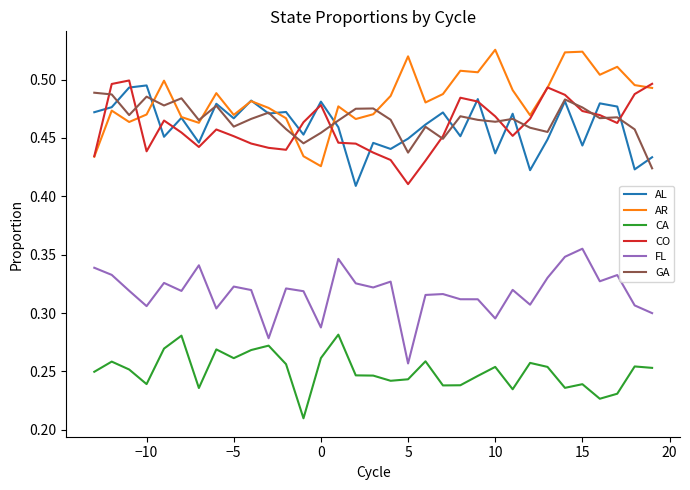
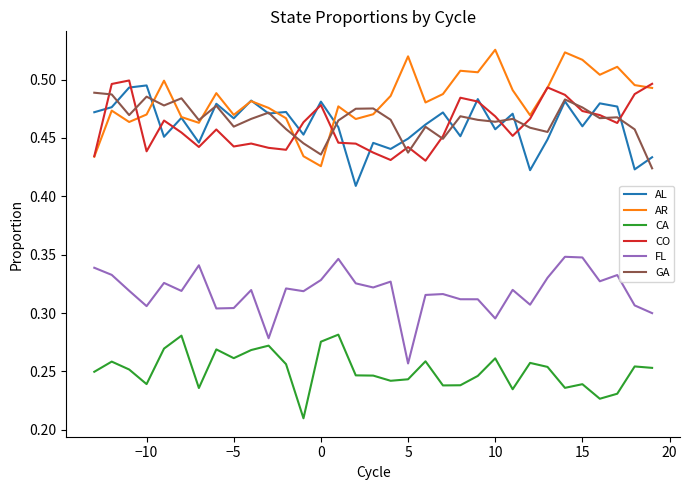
CO, −5: 0.451 -> 0.443
FL, −5: 0.323 -> 0.304
CA, 0: 0.261 -> 0.275
FL, 0: 0.288 -> 0.328
GA, 0: 0.454 -> 0.436
CO, 5: 0.410 -> 0.442
AL, 10: 0.437 -> 0.457
CA, 10: 0.254 -> 0.261
AL, 15: 0.444 -> 0.460
AR, 15: 0.524 -> 0.517
FL, 15: 0.355 -> 0.348
